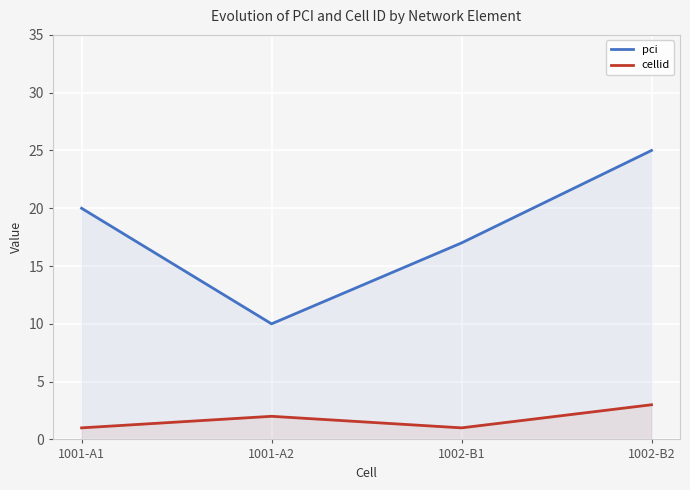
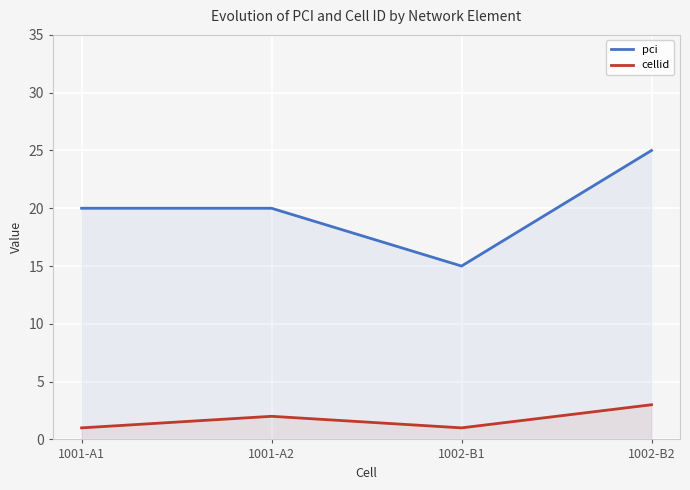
pci, 1001-A2: 10 -> 20
pci, 1002-B1: 17 -> 15
